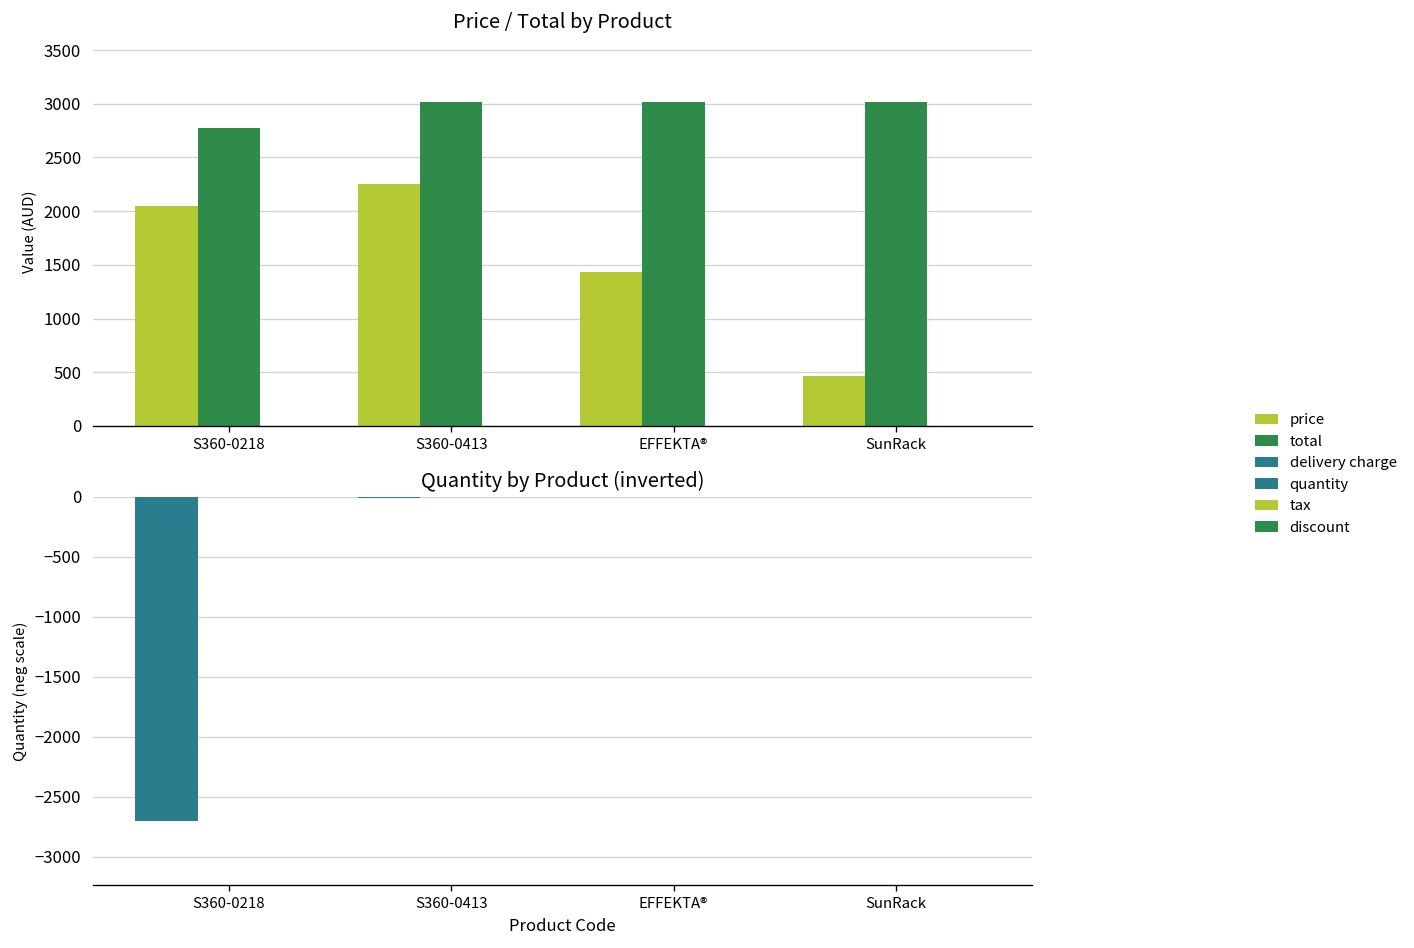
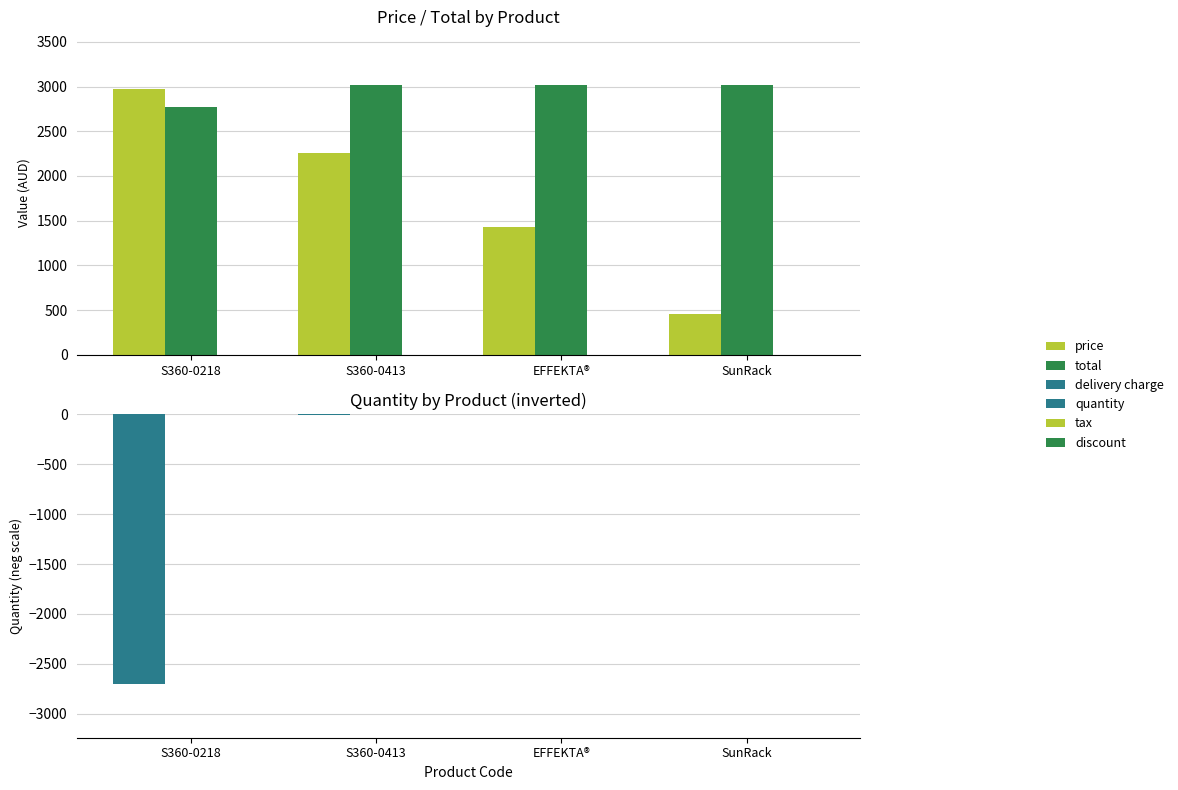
Price / Total by Product, price, S360-0218: 2000 -> 3000
